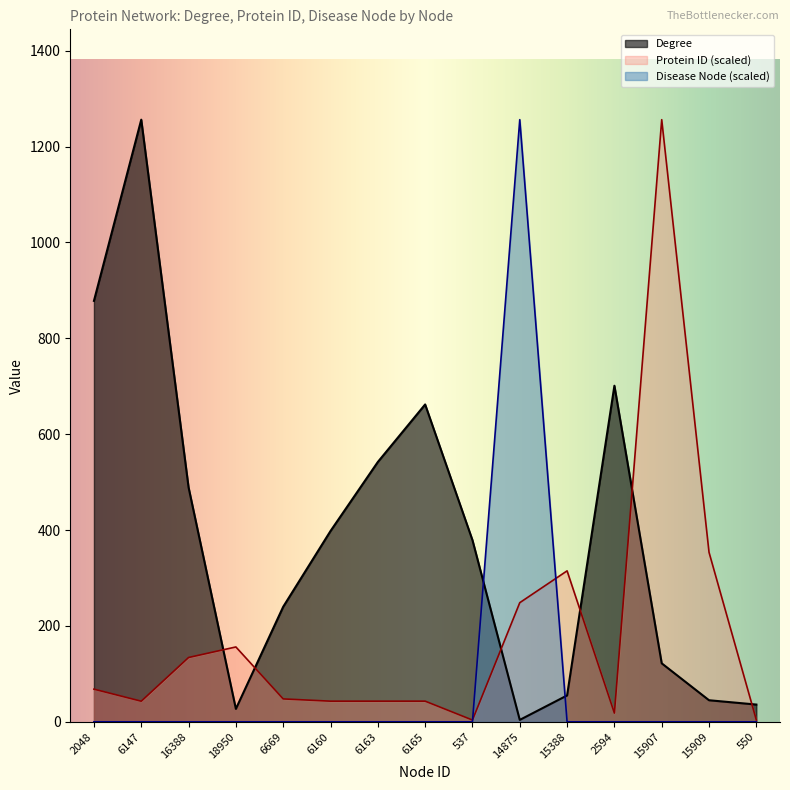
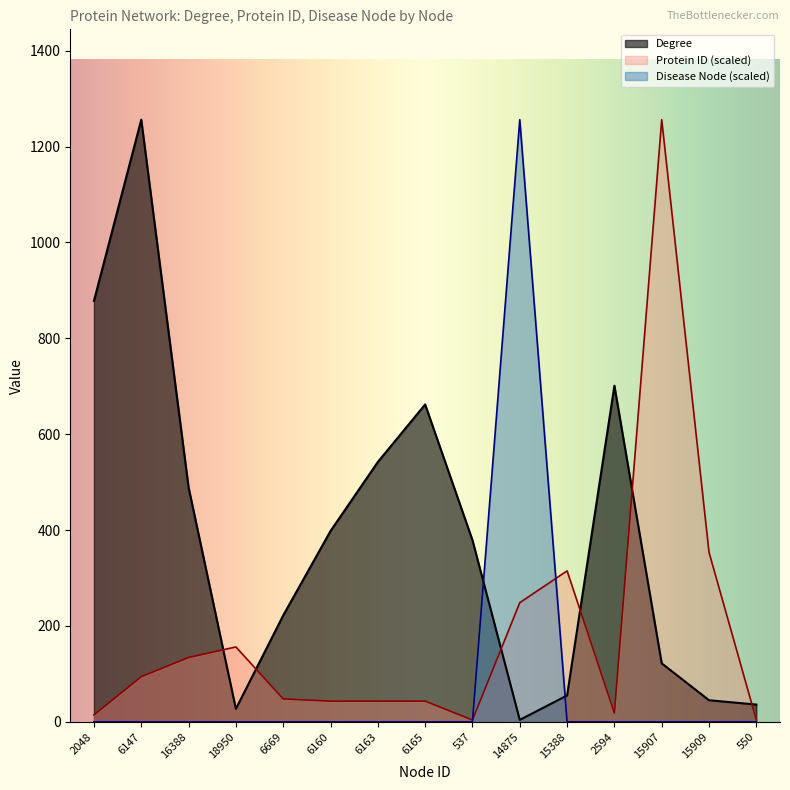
Protein ID (scaled), 2048: 70 -> 10
Protein ID (scaled), 6147: 40 -> 90
Degree, 6669: 240 -> 220
